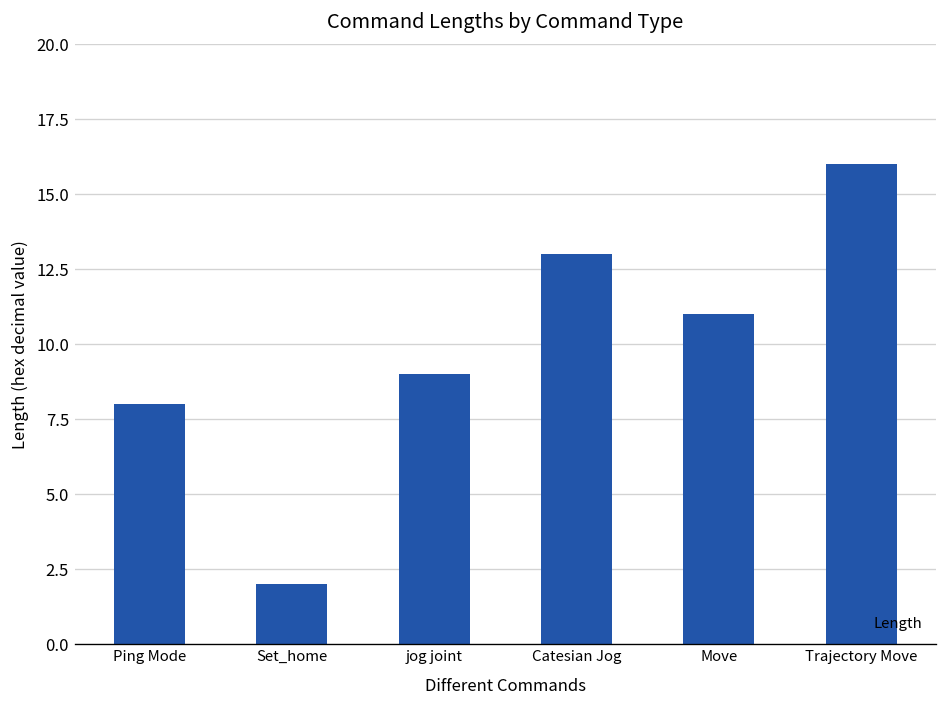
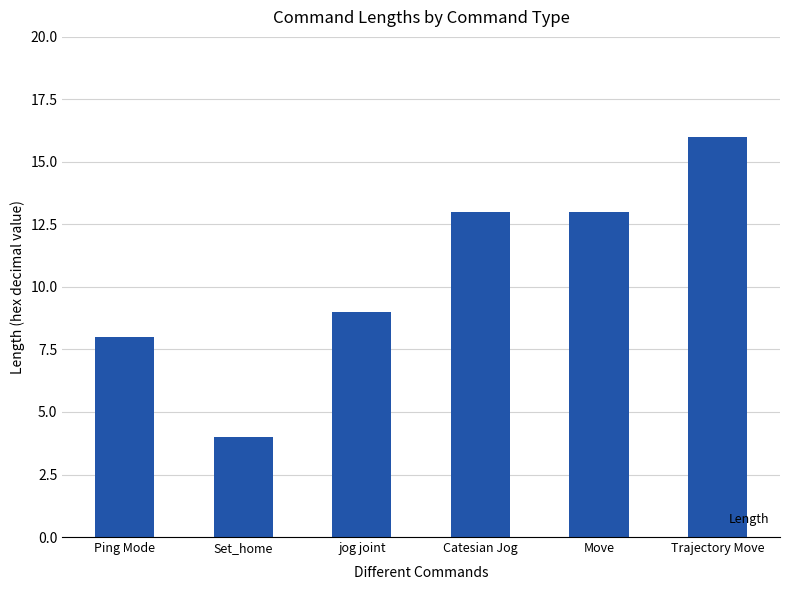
Set_home: 2 -> 4
Move: 11 -> 13
